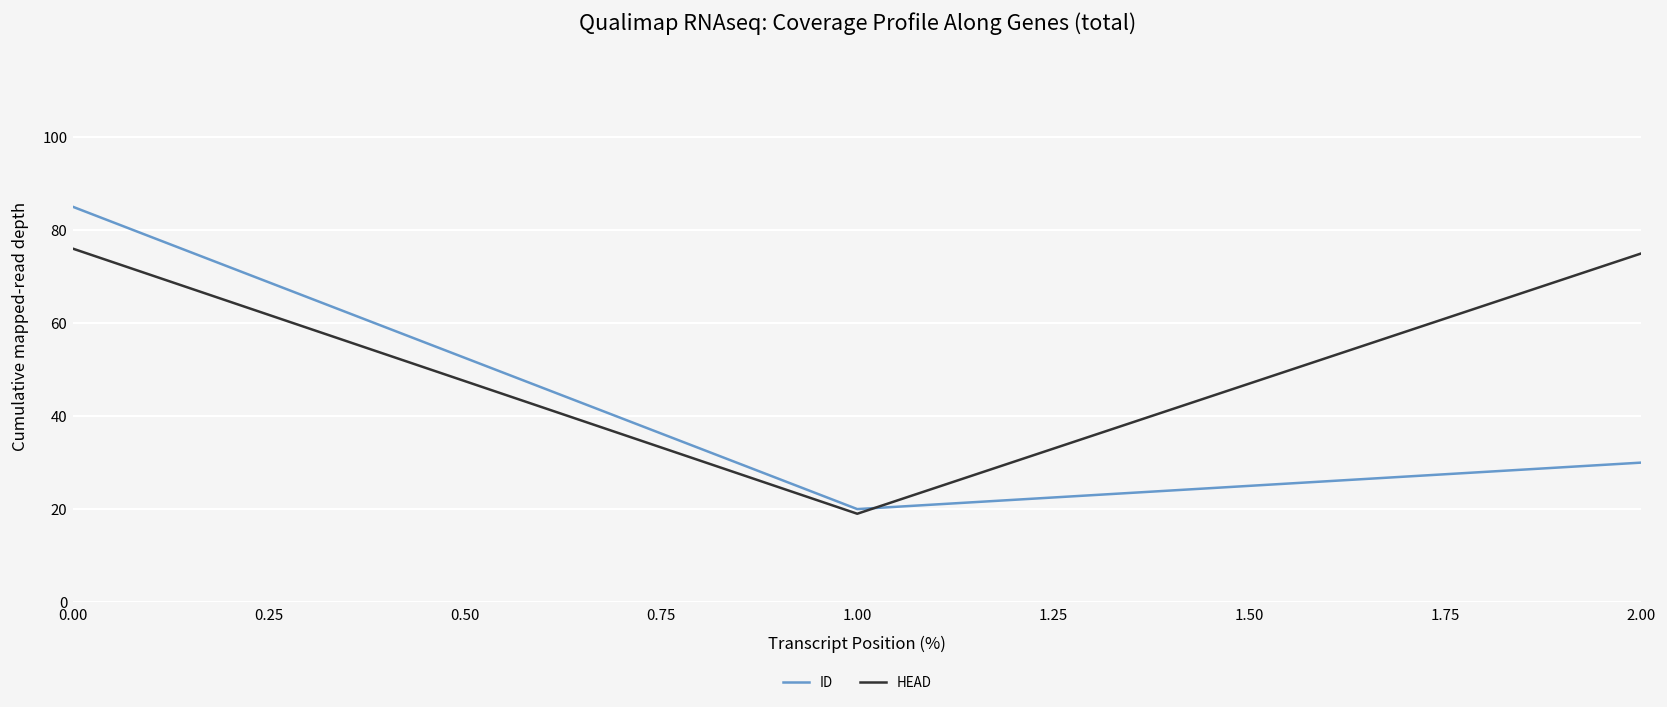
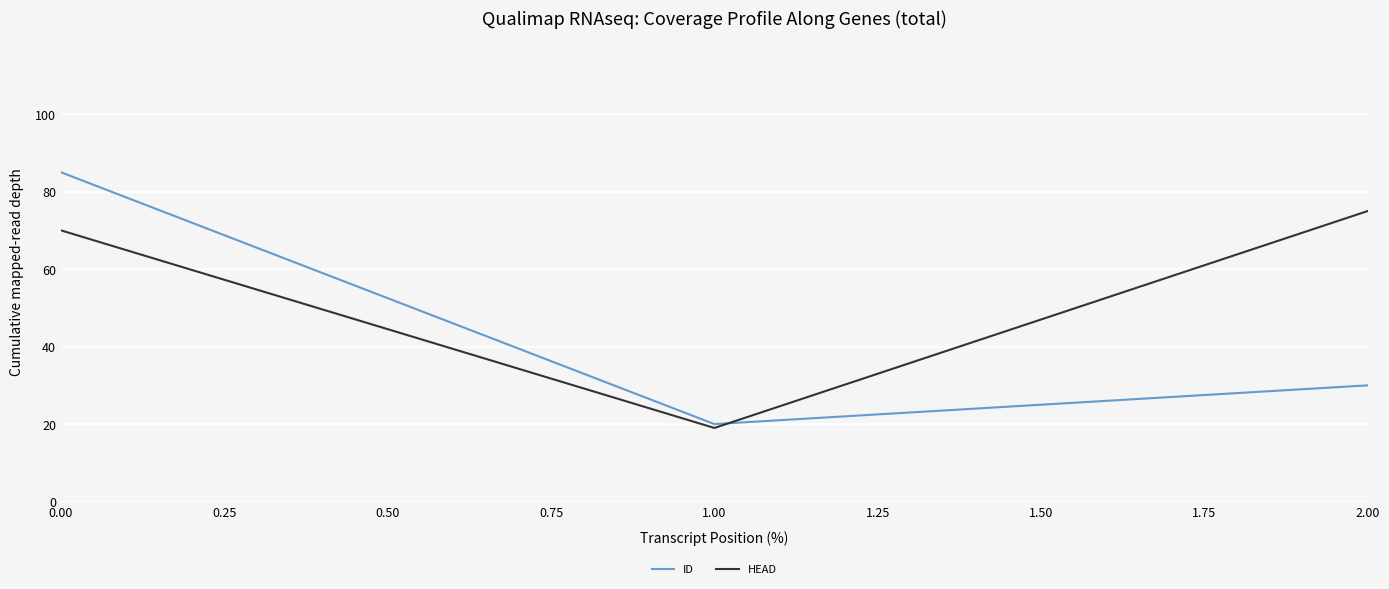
HEAD, 0.00: 76 -> 70
